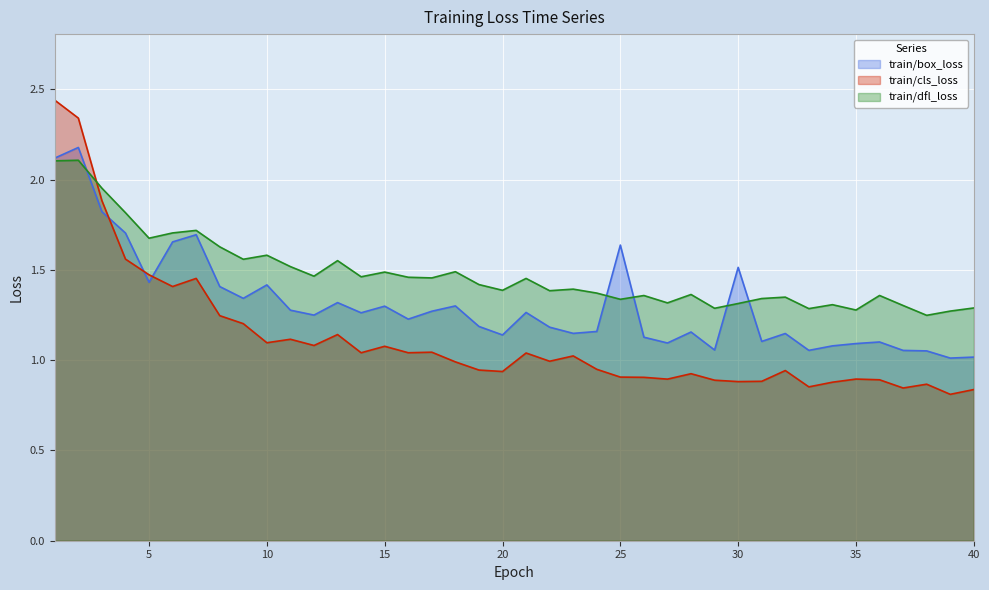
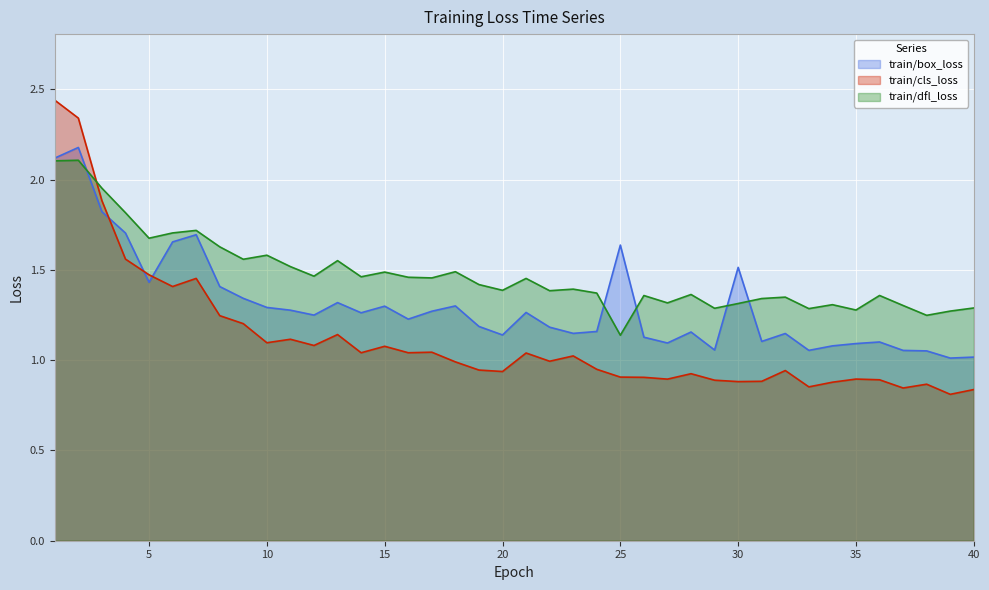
train/box_loss, 10: 1.42 -> 1.29
train/dfl_loss, 25: 1.34 -> 1.14
